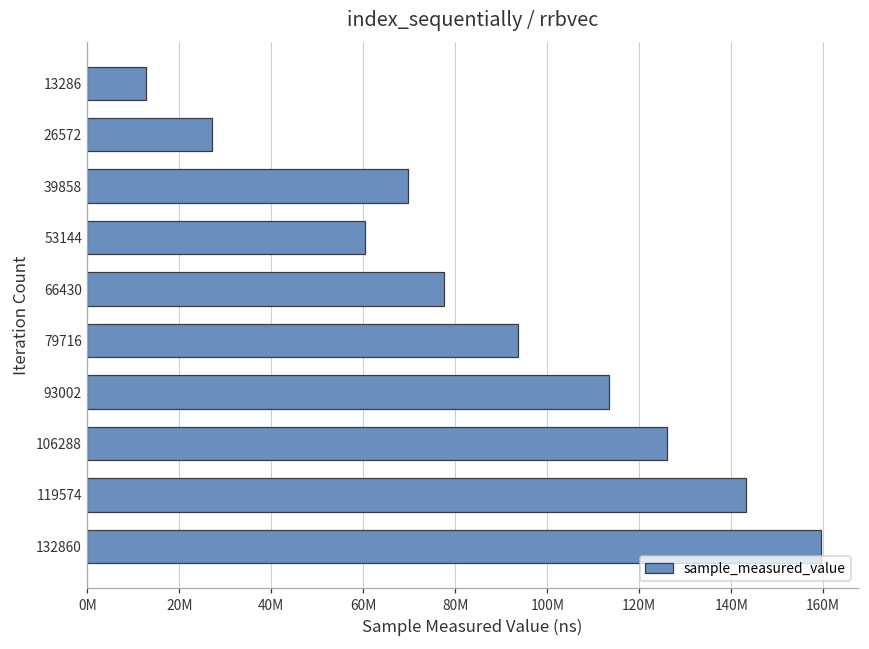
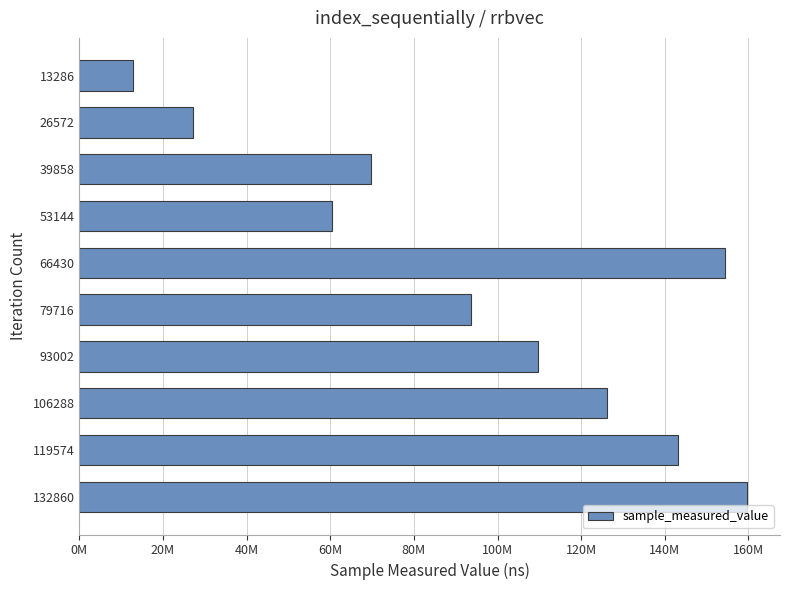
66430: 78000000 -> 154000000
93002: 113000000 -> 110000000
